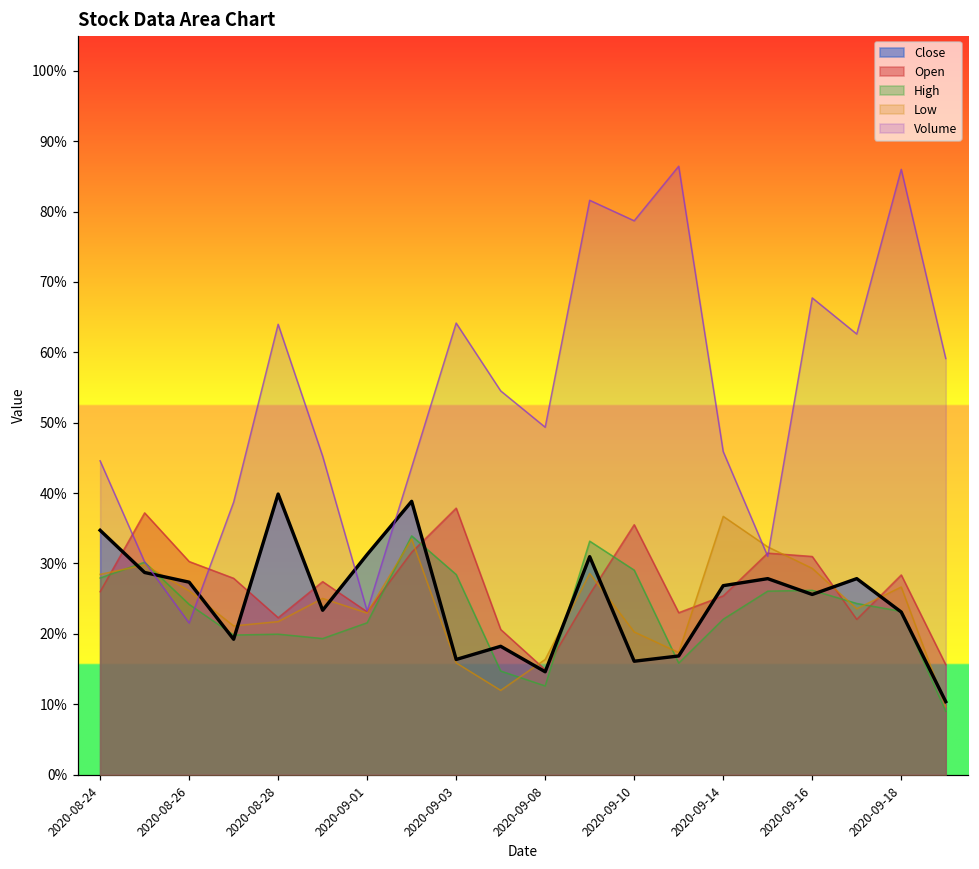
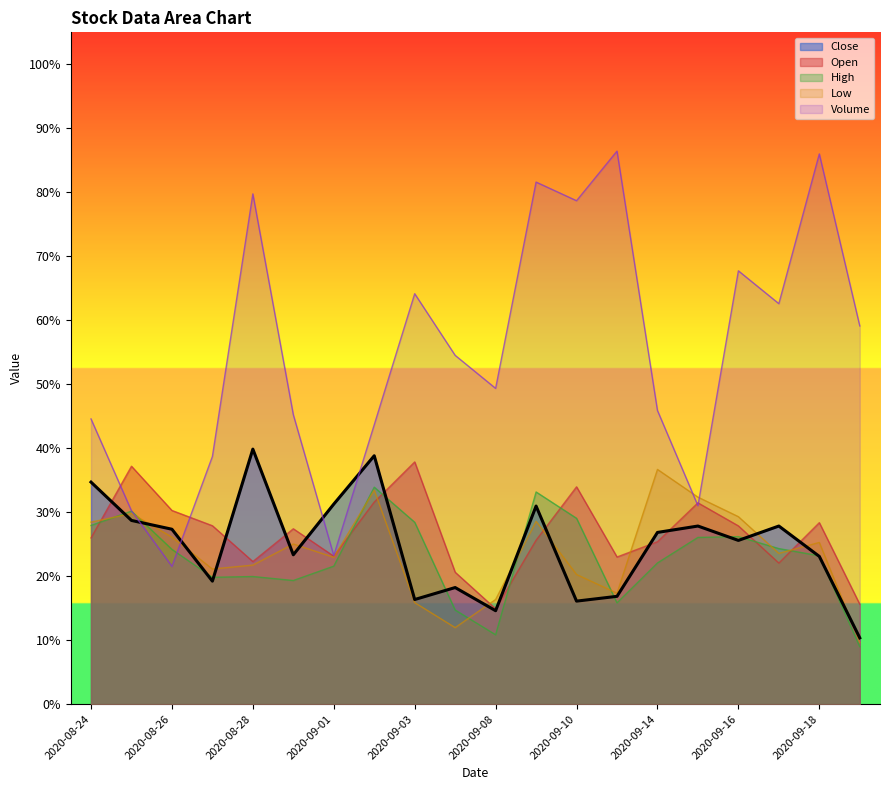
Volume, 2020-08-28: 64% -> 80%
High, 2020-09-08: 13% -> 11%
Open, 2020-09-10: 36% -> 34%
Open, 2020-09-16: 31% -> 28%
Low, 2020-09-18: 27% -> 25%
